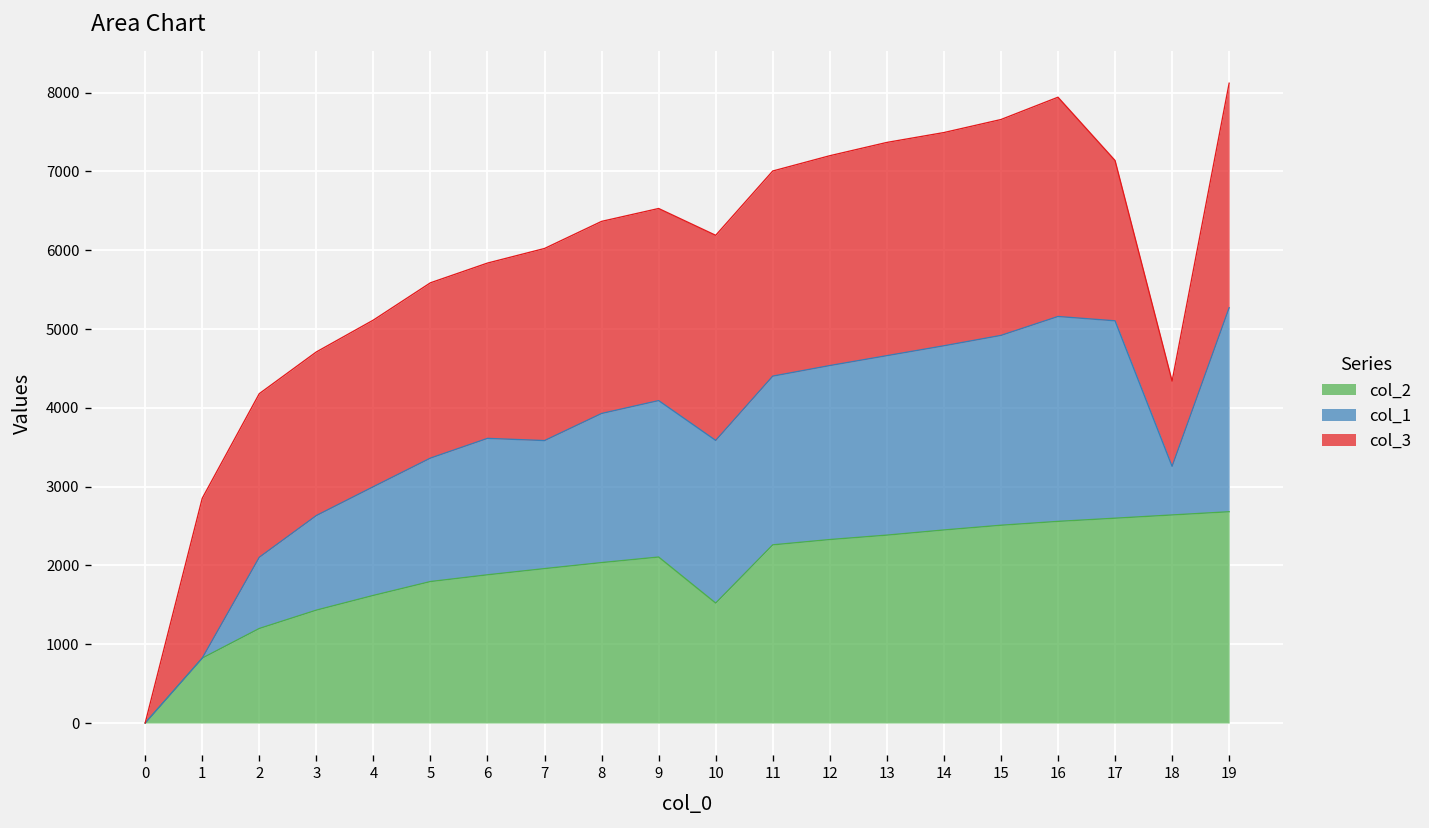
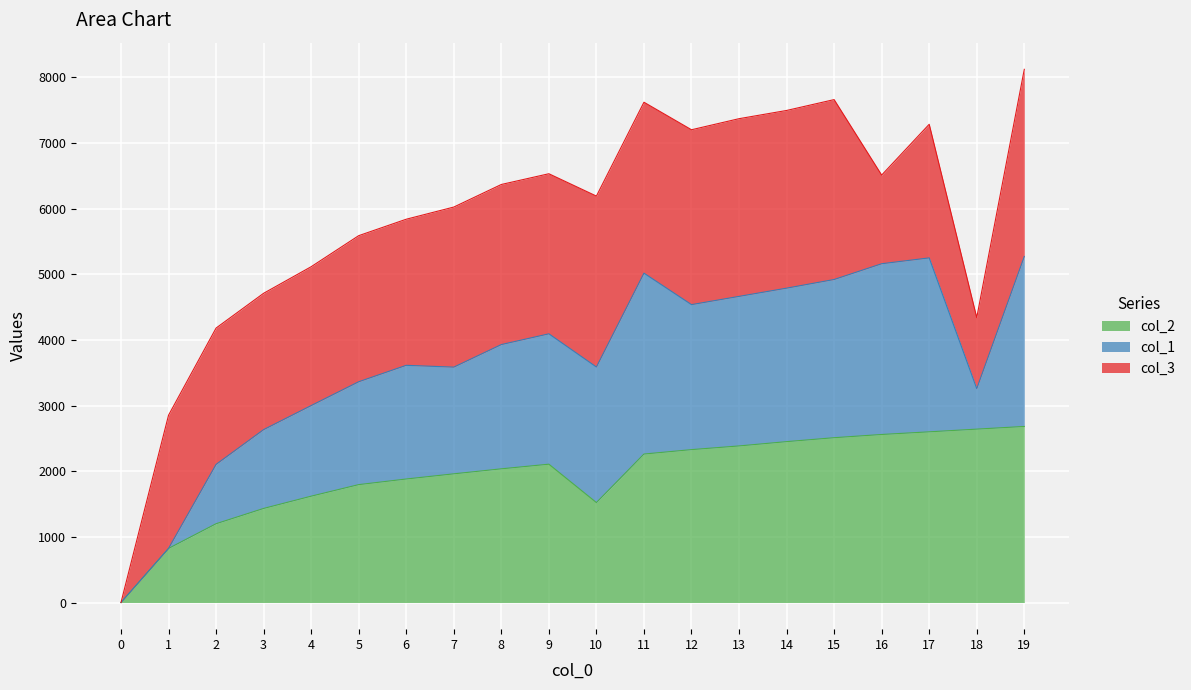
col_1, 11: 2100 -> 2800
col_3, 16: 2800 -> 1400
col_1, 17: 2500 -> 2600
